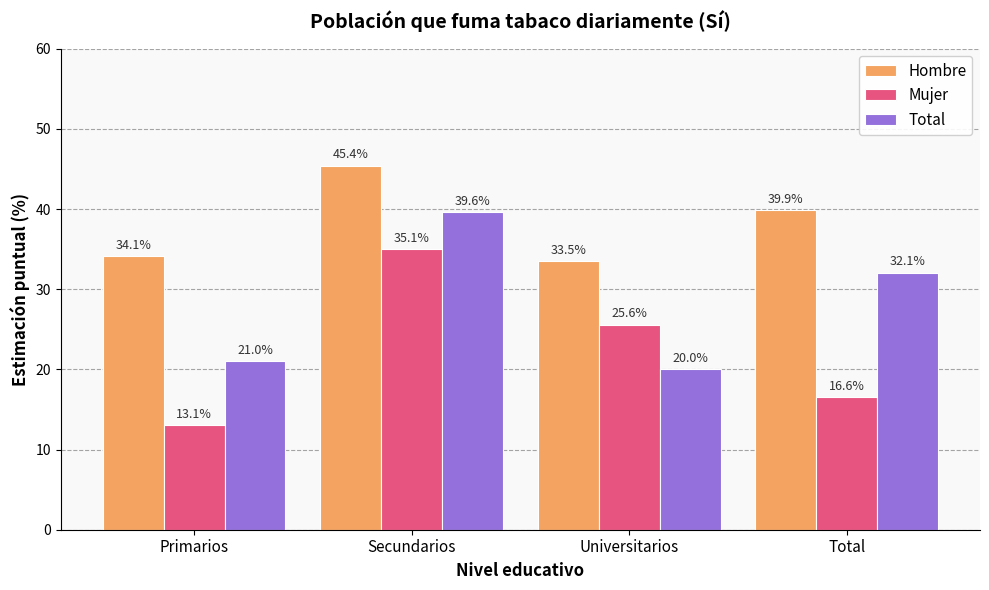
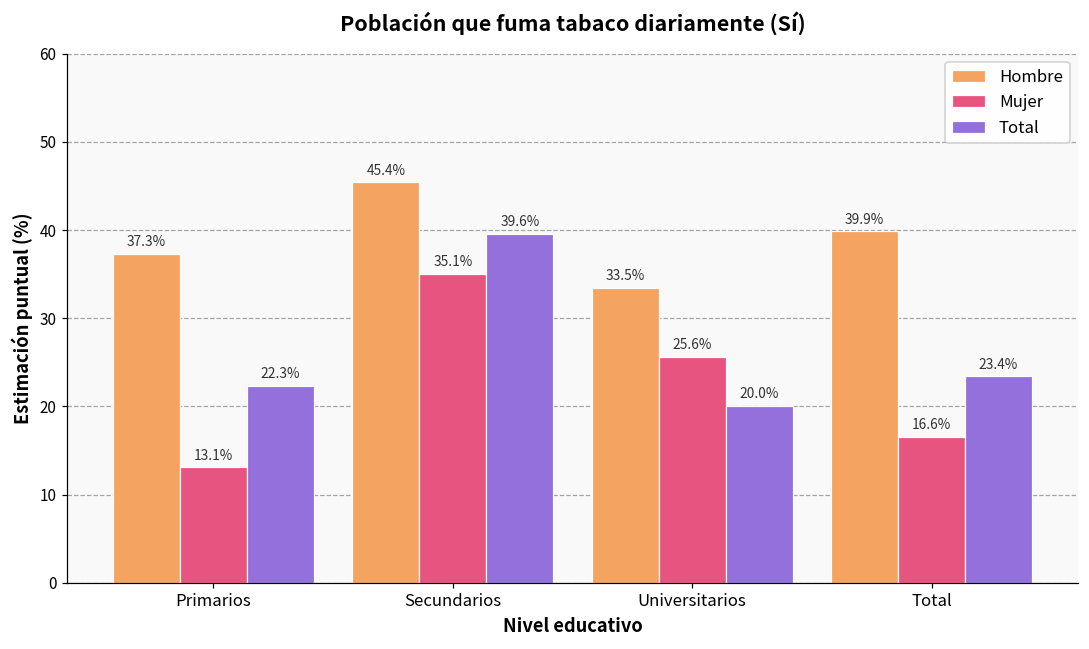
Hombre, Primarios: 34.1% -> 37.3%
Total, Primarios: 21.0% -> 22.3%
Total, Total: 32.1% -> 23.4%
